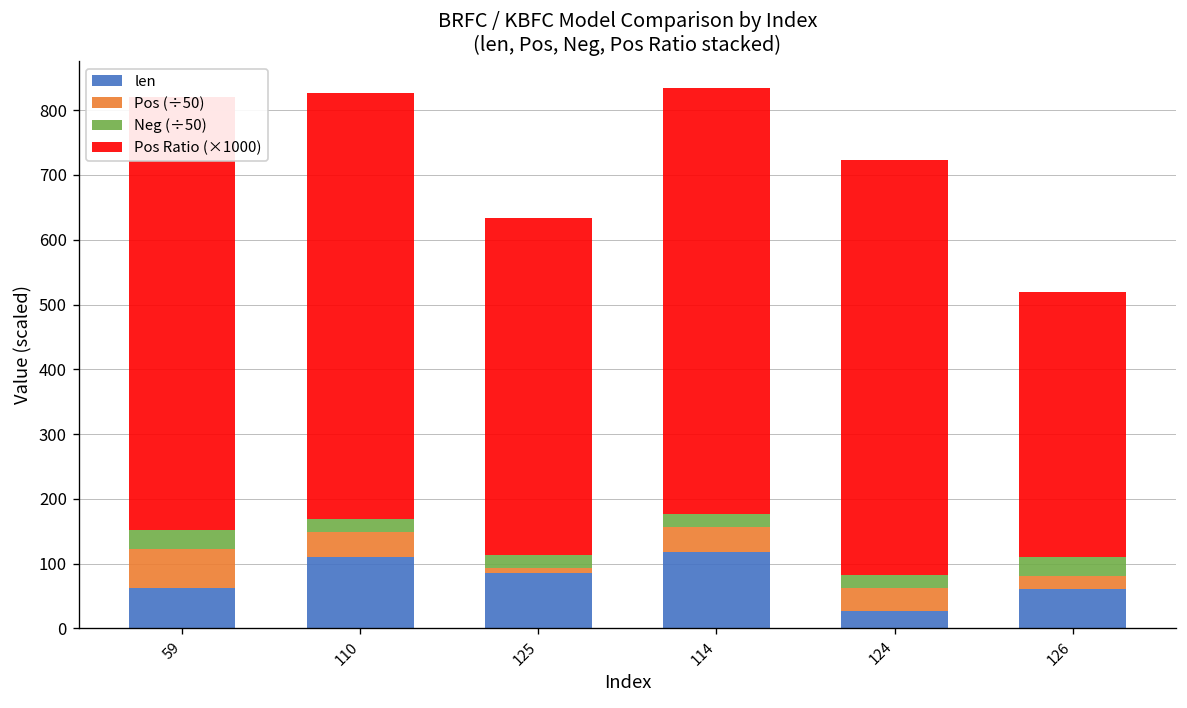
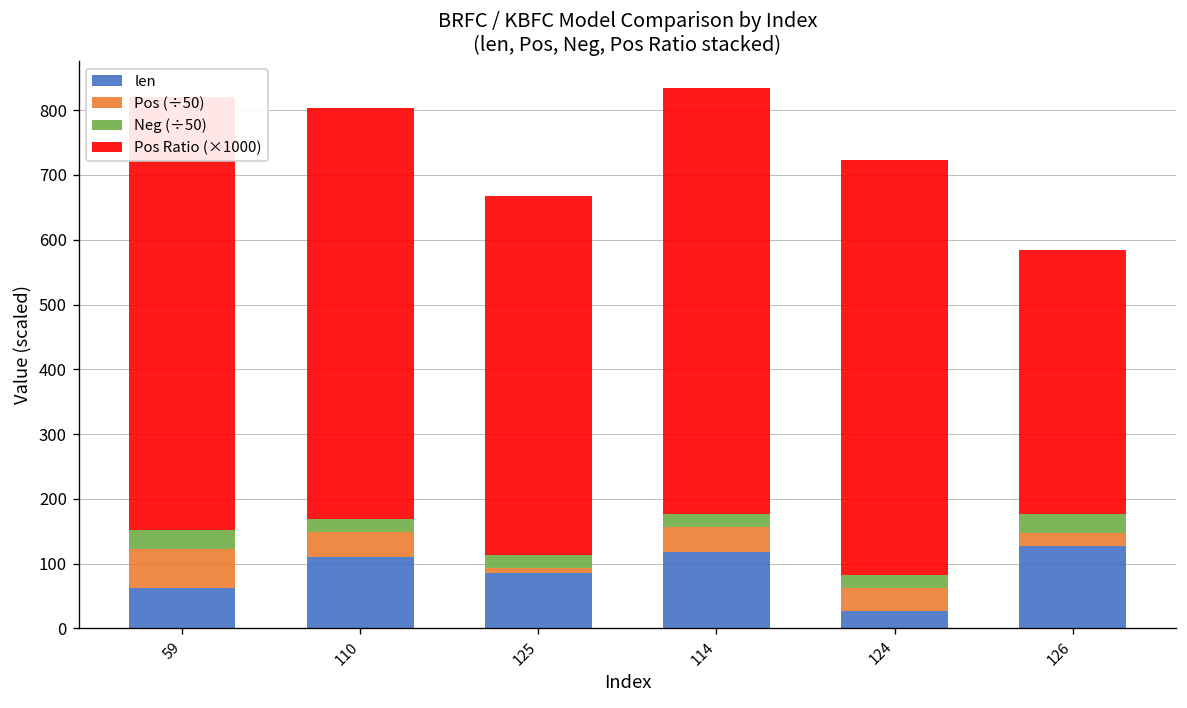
Pos Ratio (×1000), 110: 660 -> 630
Pos Ratio (×1000), 125: 520 -> 550
len, 126: 60 -> 130
